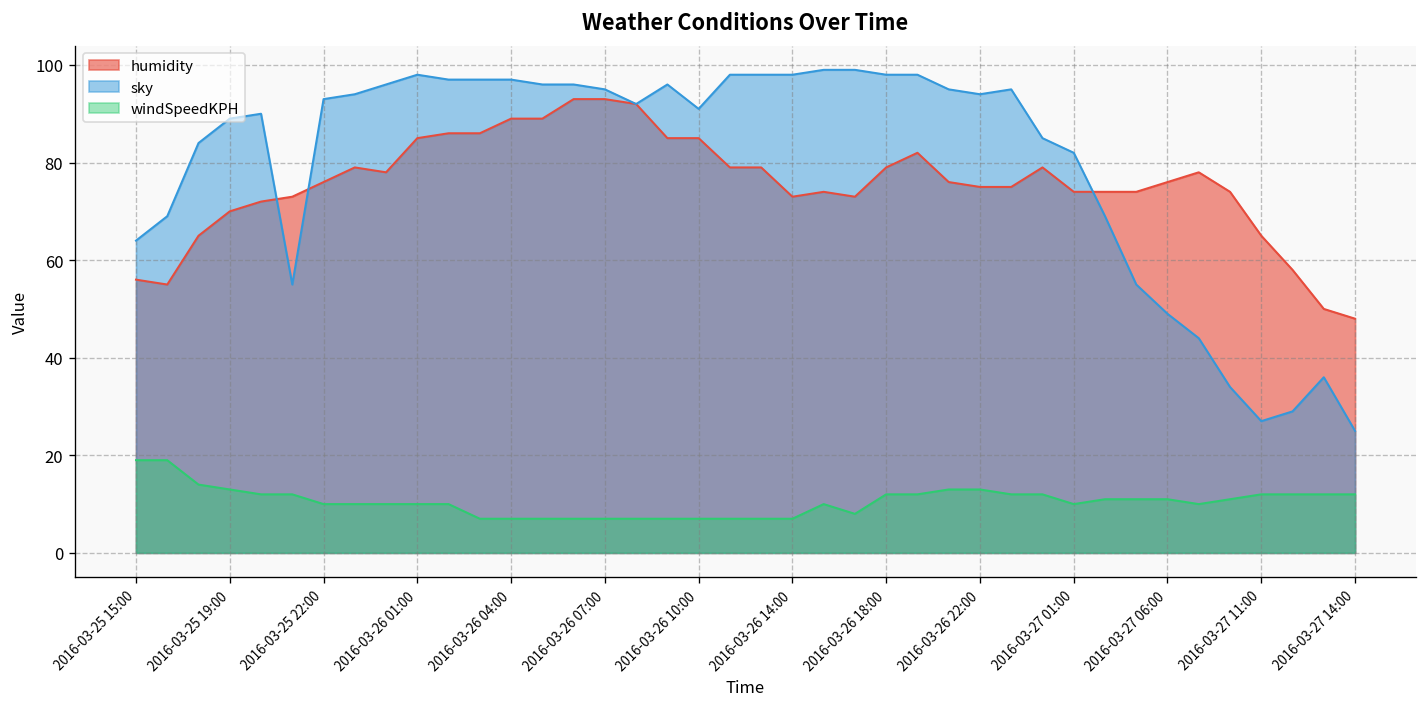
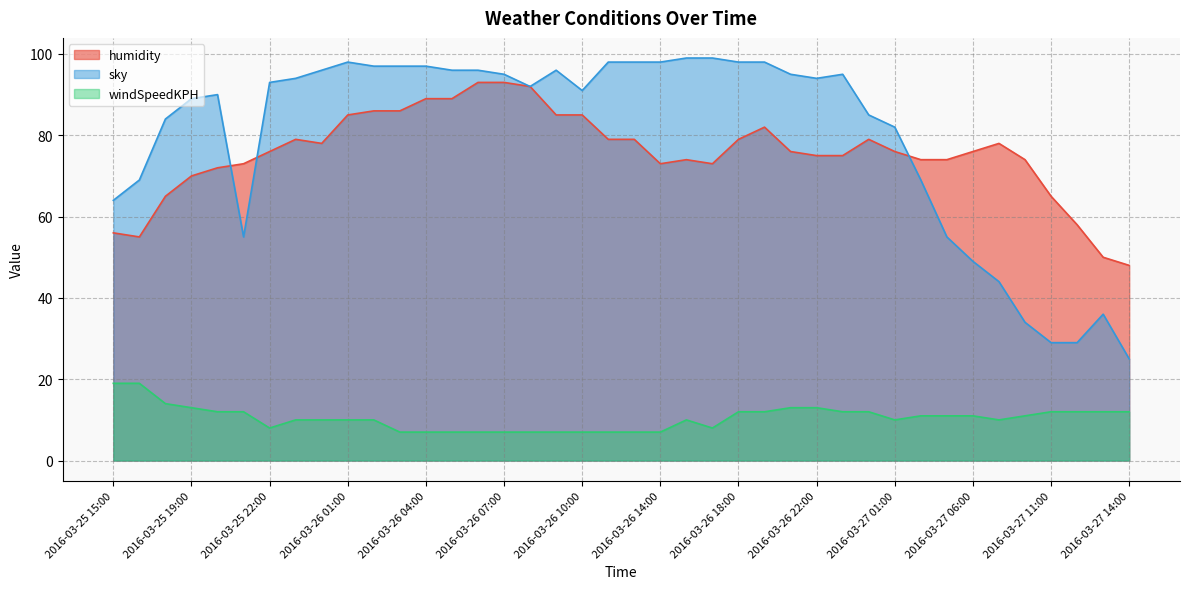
windSpeedKPH, 2016-03-25 22:00: 10 -> 8
humidity, 2016-03-27 01:00: 74 -> 76
sky, 2016-03-27 11:00: 27 -> 29
